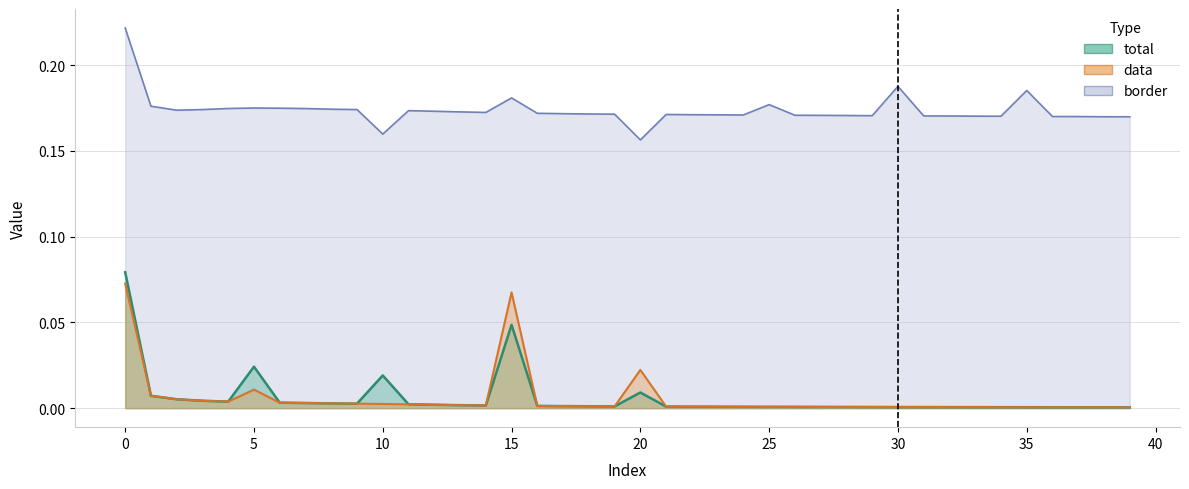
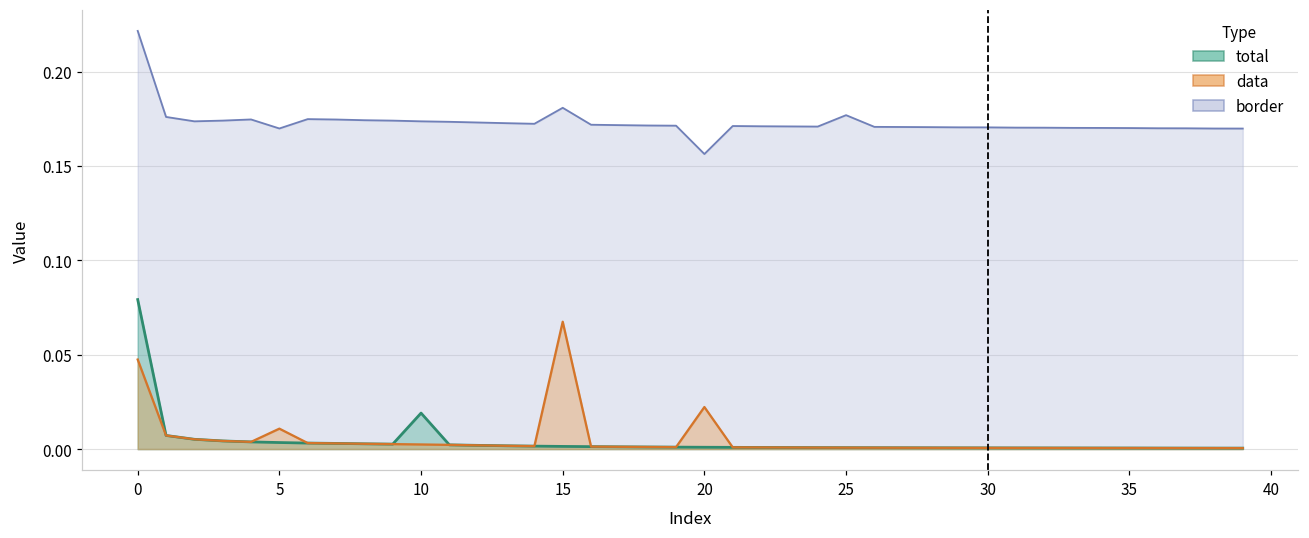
data, 0: 0.073 -> 0.047
border, 5: 0.175 -> 0.170
total, 5: 0.024 -> 0.003
border, 10: 0.160 -> 0.174
total, 15: 0.049 -> 0.001
total, 20: 0.009 -> 0.001
border, 30: 0.188 -> 0.170
border, 35: 0.185 -> 0.170
